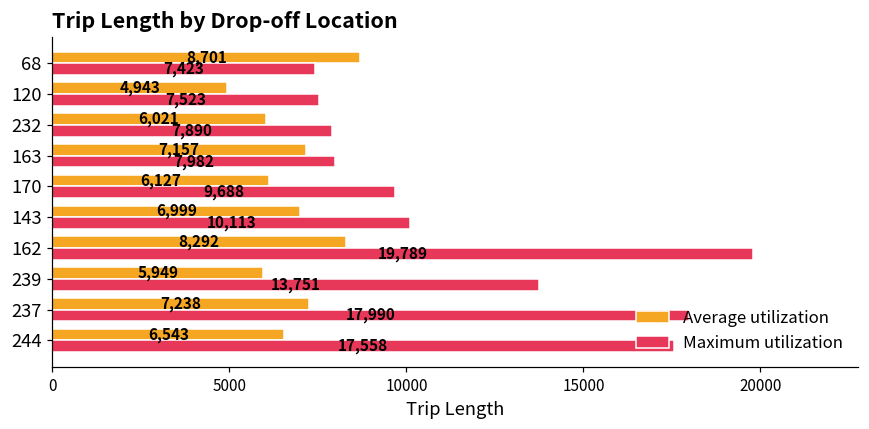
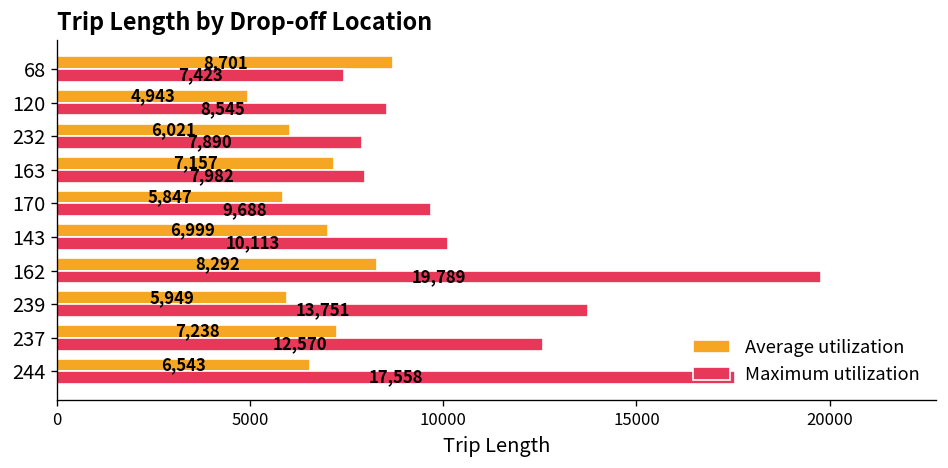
Maximum utilization, 120: 7,523 -> 8,545
Average utilization, 170: 6,127 -> 5,847
Maximum utilization, 237: 17,990 -> 12,570
